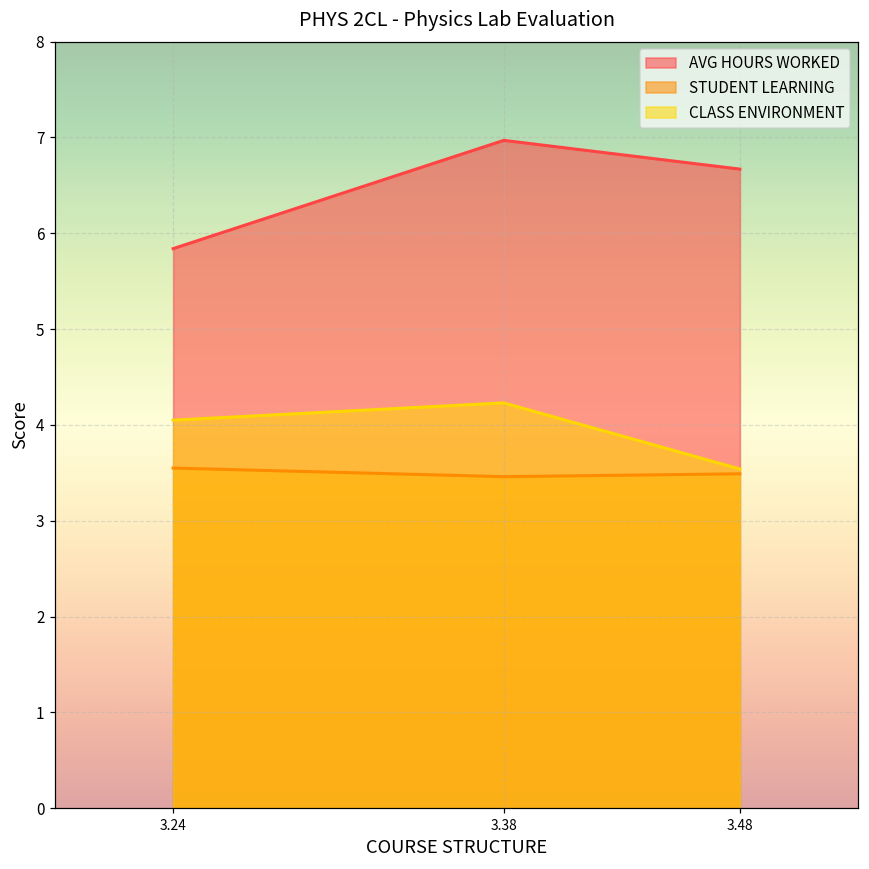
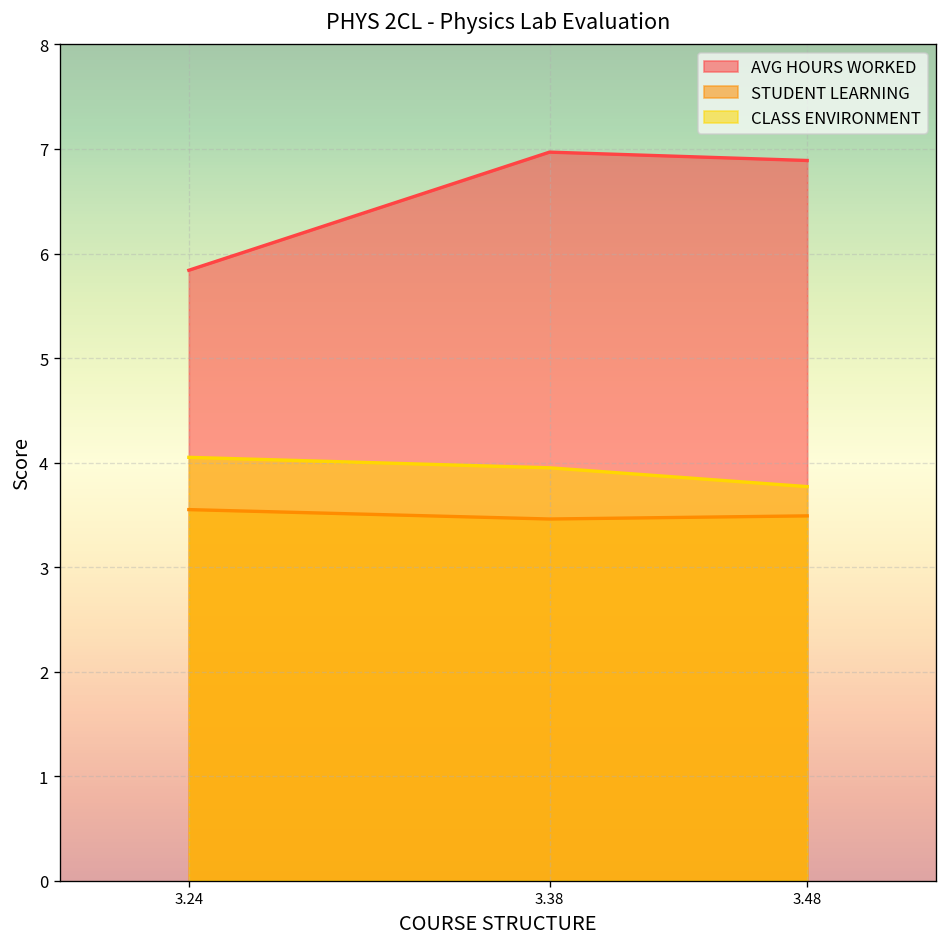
CLASS ENVIRONMENT, 3.38: 4.2 -> 4.0
AVG HOURS WORKED, 3.48: 6.7 -> 6.9
CLASS ENVIRONMENT, 3.48: 3.5 -> 3.8
